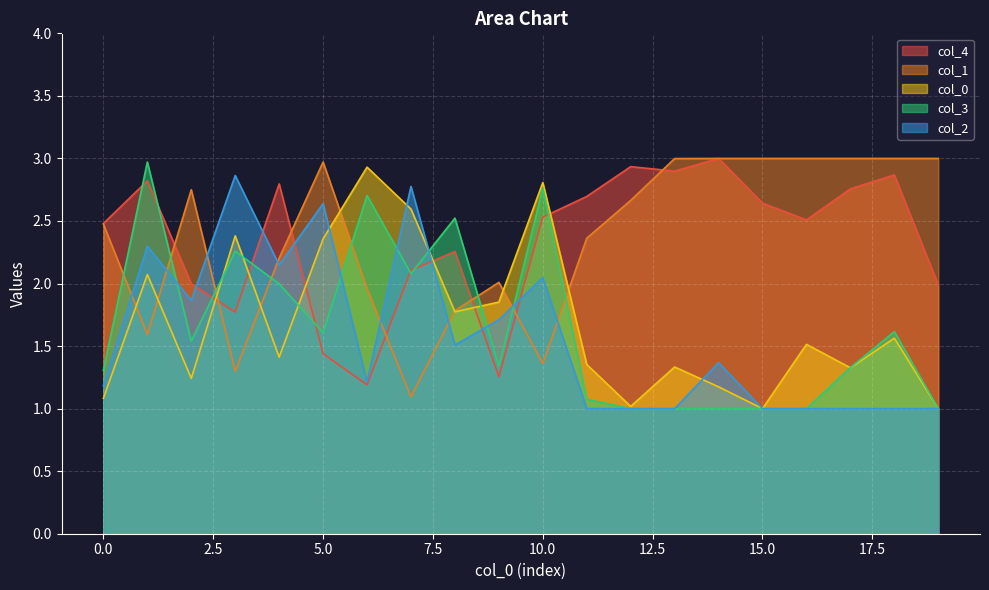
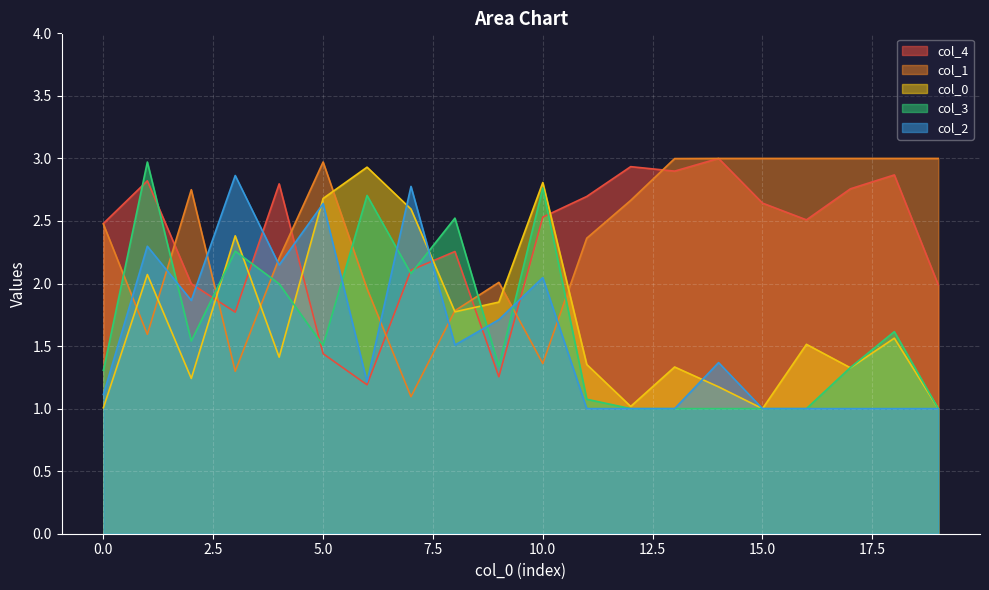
col_0, 0.0: 1.08 -> 1.01
col_2, 0.0: 1.18 -> 1.11
col_0, 5.0: 2.36 -> 2.68
col_3, 5.0: 1.61 -> 1.51
